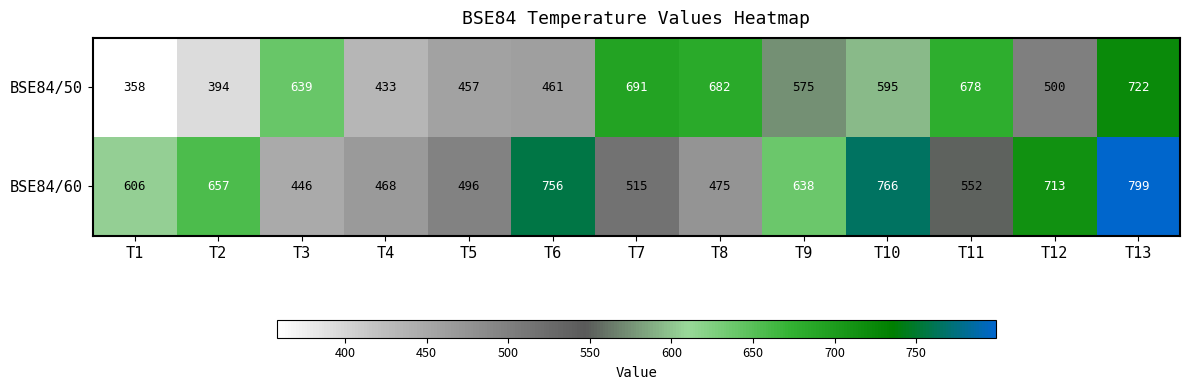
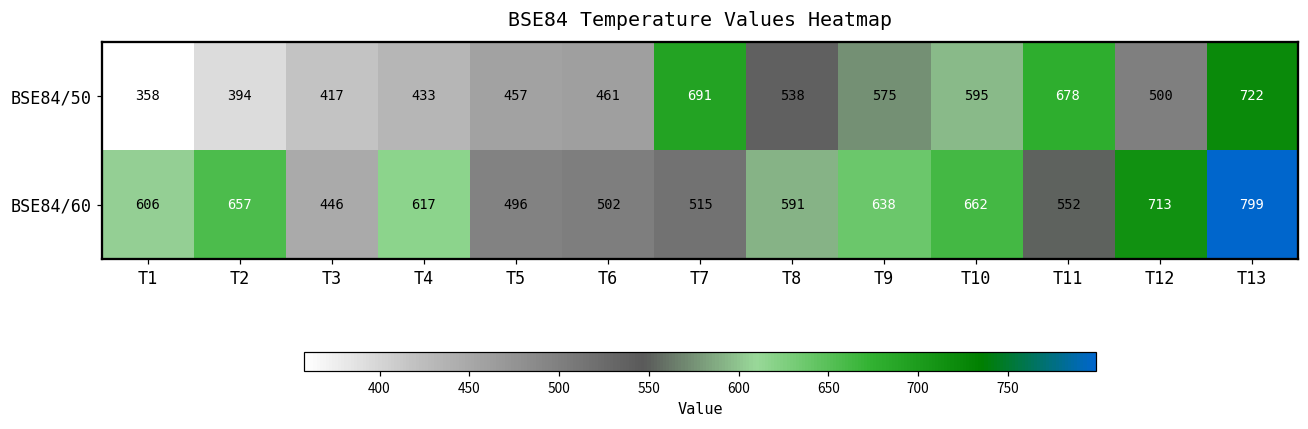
BSE84/50, T3: 639 -> 417
BSE84/50, T8: 682 -> 538
BSE84/60, T4: 468 -> 617
BSE84/60, T6: 756 -> 502
BSE84/60, T8: 475 -> 591
BSE84/60, T10: 766 -> 662
